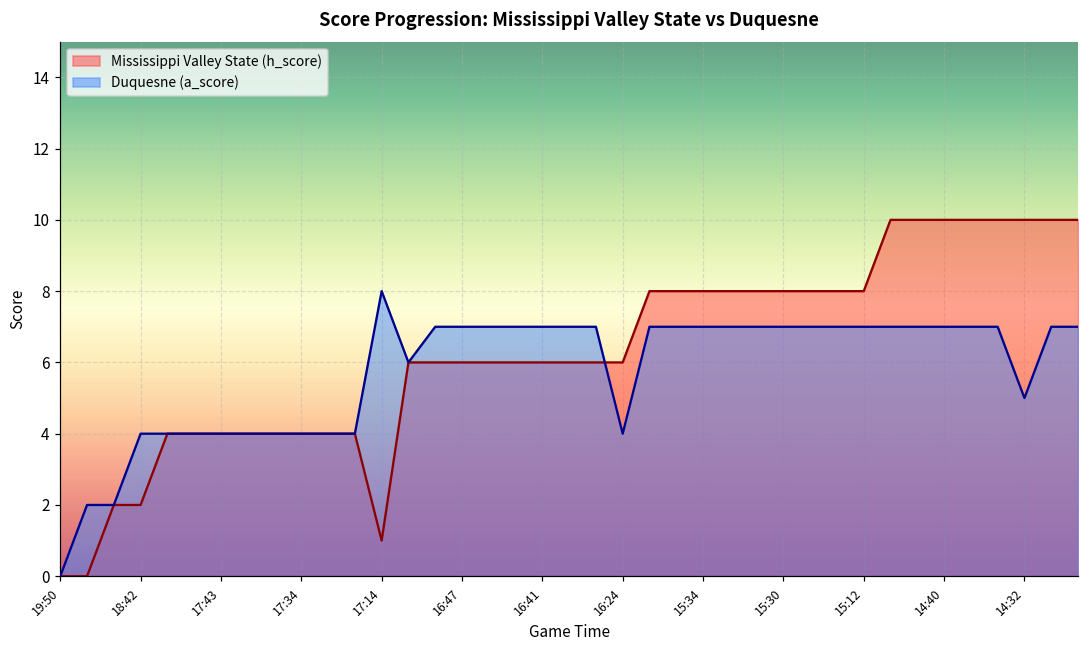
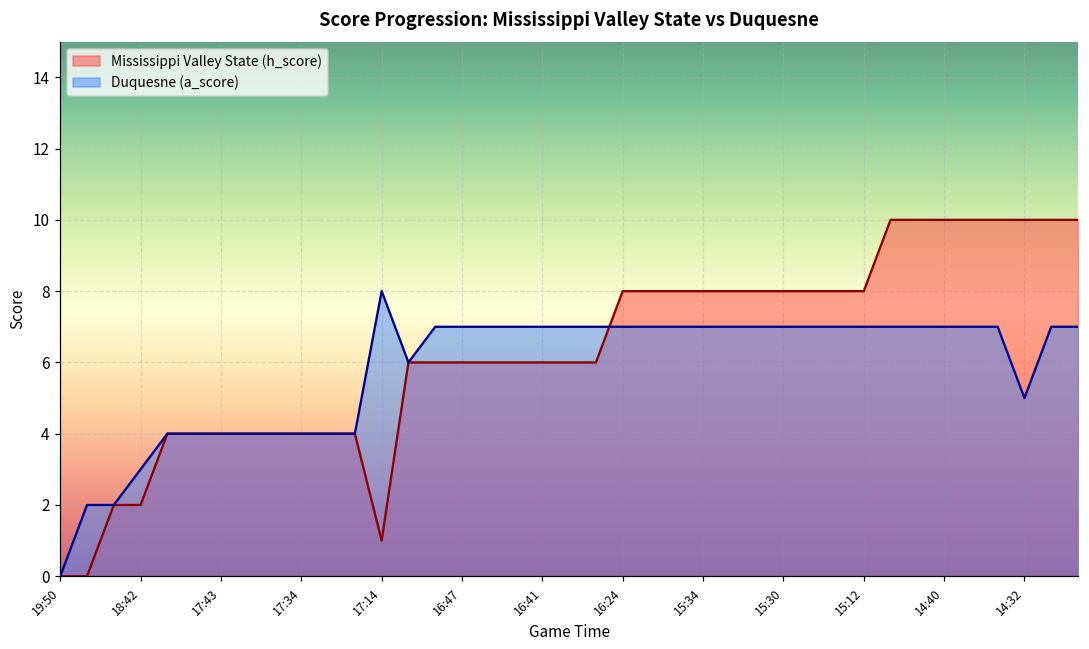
Duquesne (a_score), 18:42: 4 -> 3
Mississippi Valley State (h_score), 16:24: 6 -> 8
Duquesne (a_score), 16:24: 4 -> 7
